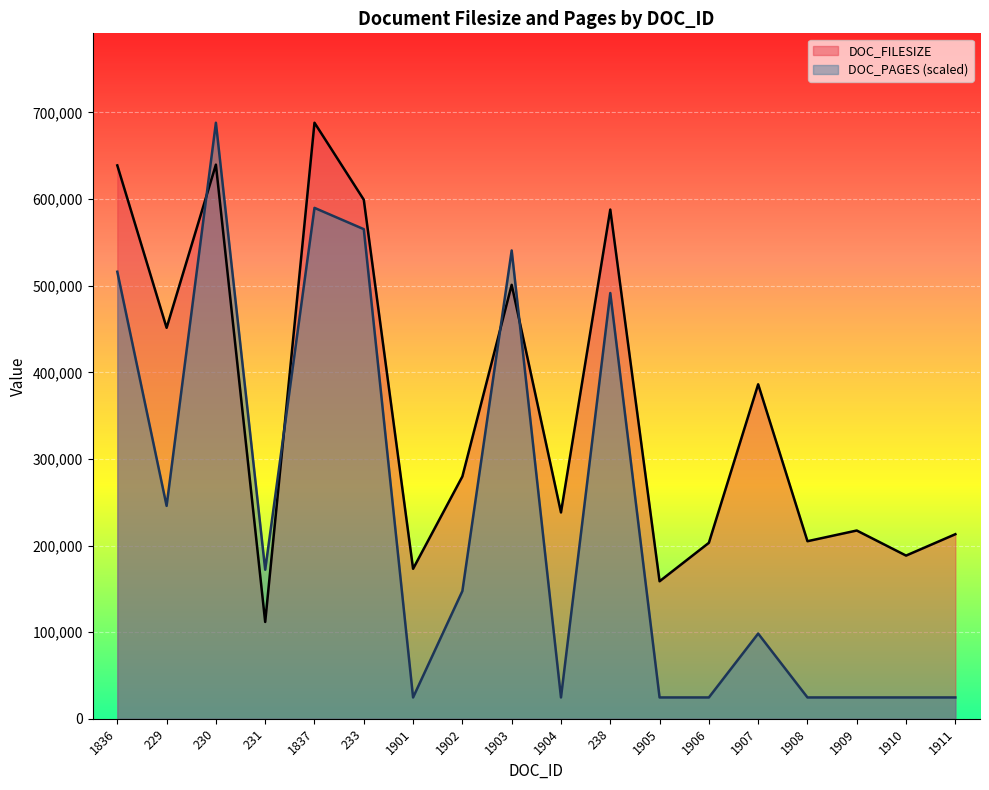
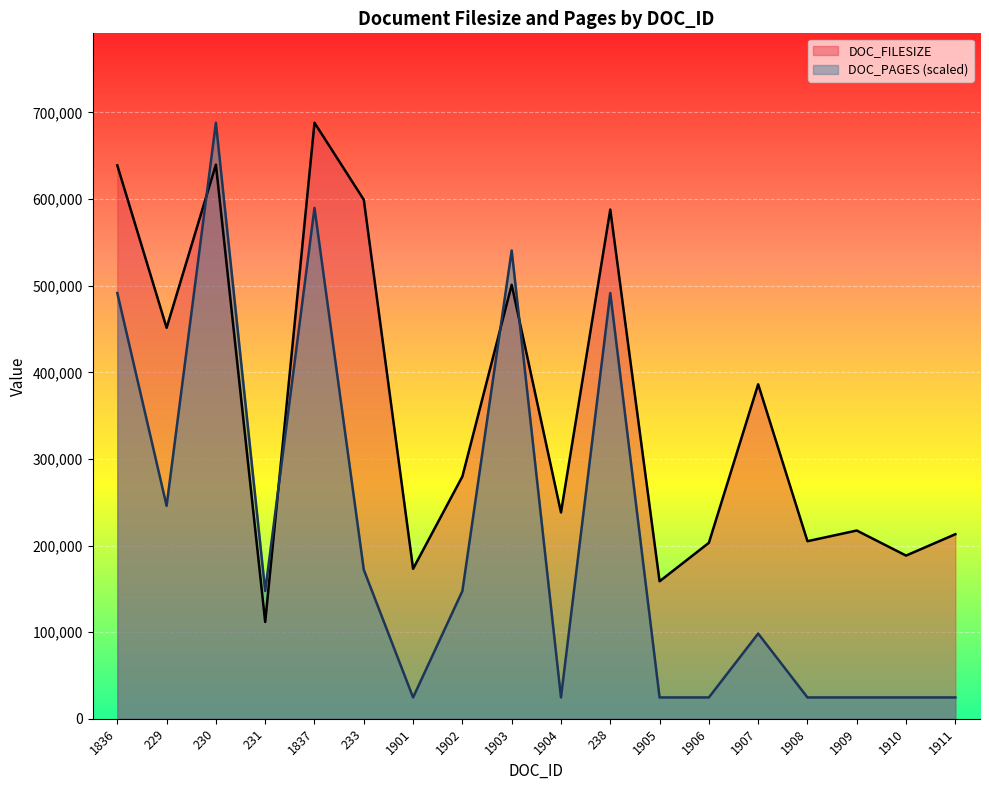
DOC_PAGES (scaled), 1836: 520,000 -> 490,000
DOC_PAGES (scaled), 231: 170,000 -> 150,000
DOC_PAGES (scaled), 233: 570,000 -> 170,000
